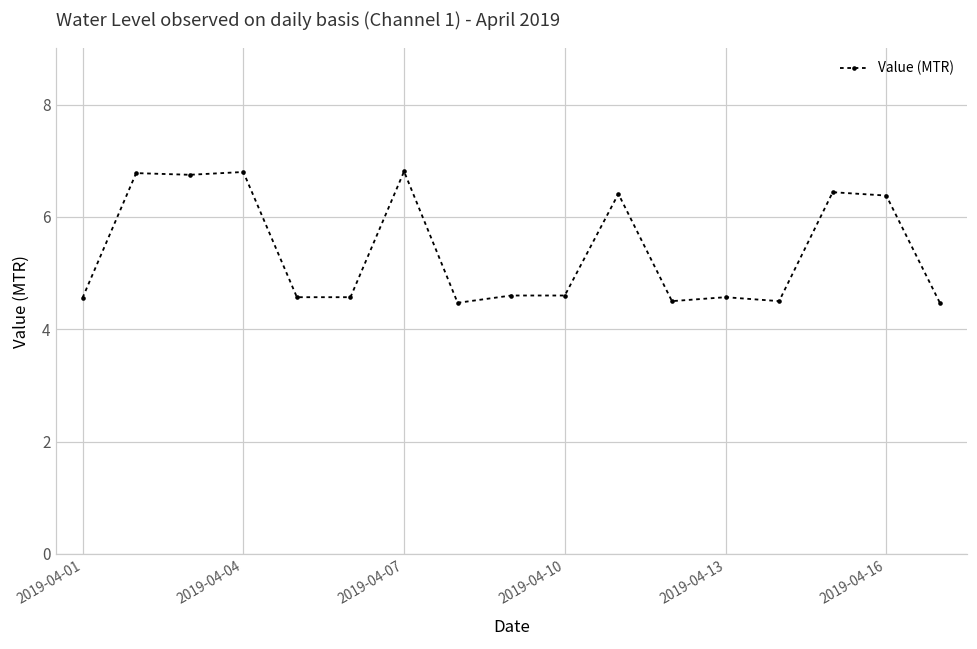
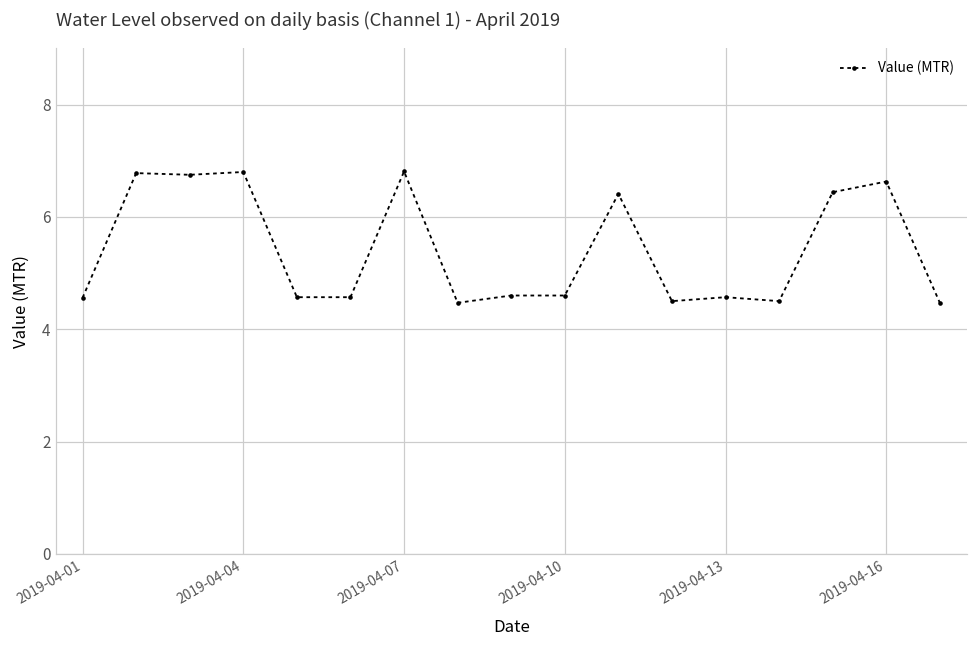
2019-04-16: 6.4 -> 6.6
